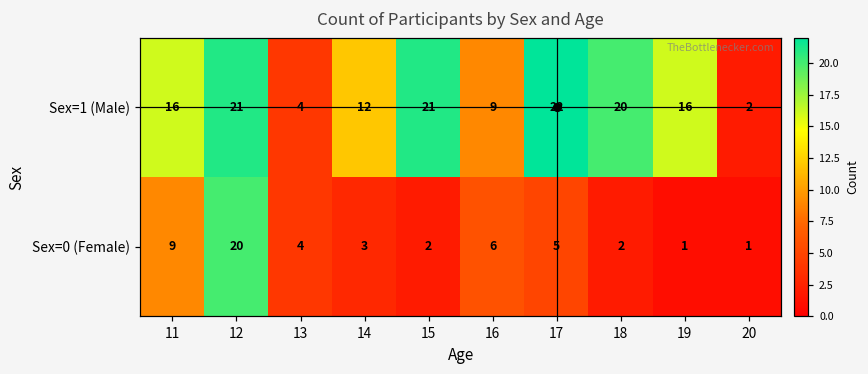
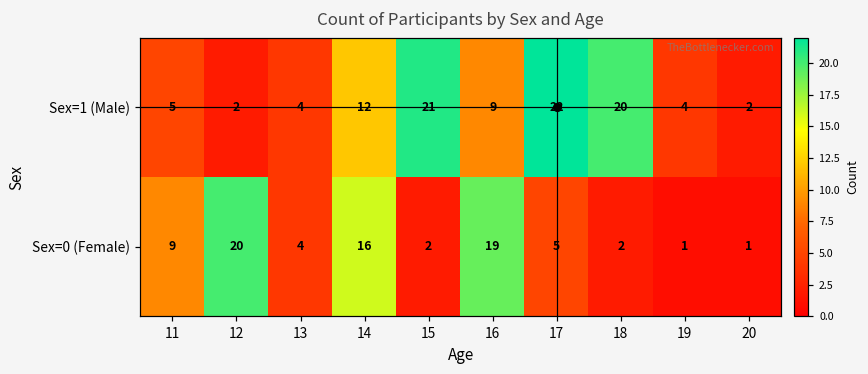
Sex=1 (Male), 11: 16 -> 5
Sex=1 (Male), 12: 21 -> 2
Sex=1 (Male), 19: 16 -> 4
Sex=0 (Female), 14: 3 -> 16
Sex=0 (Female), 16: 6 -> 19
